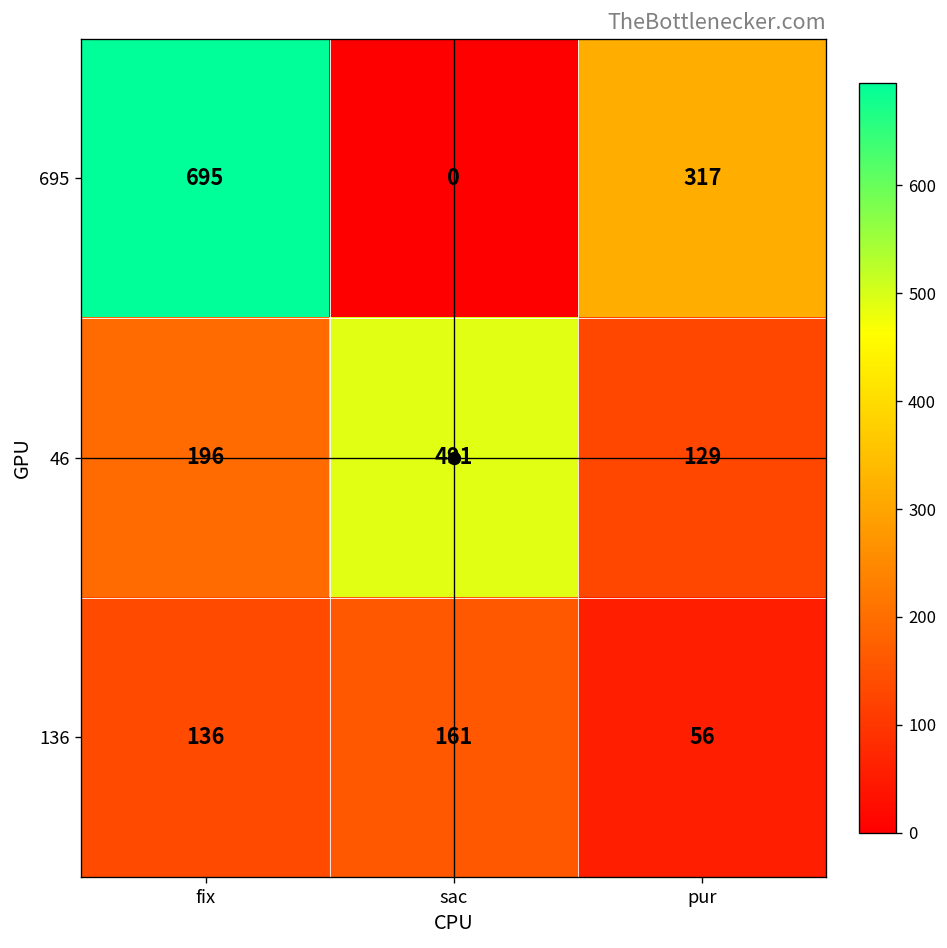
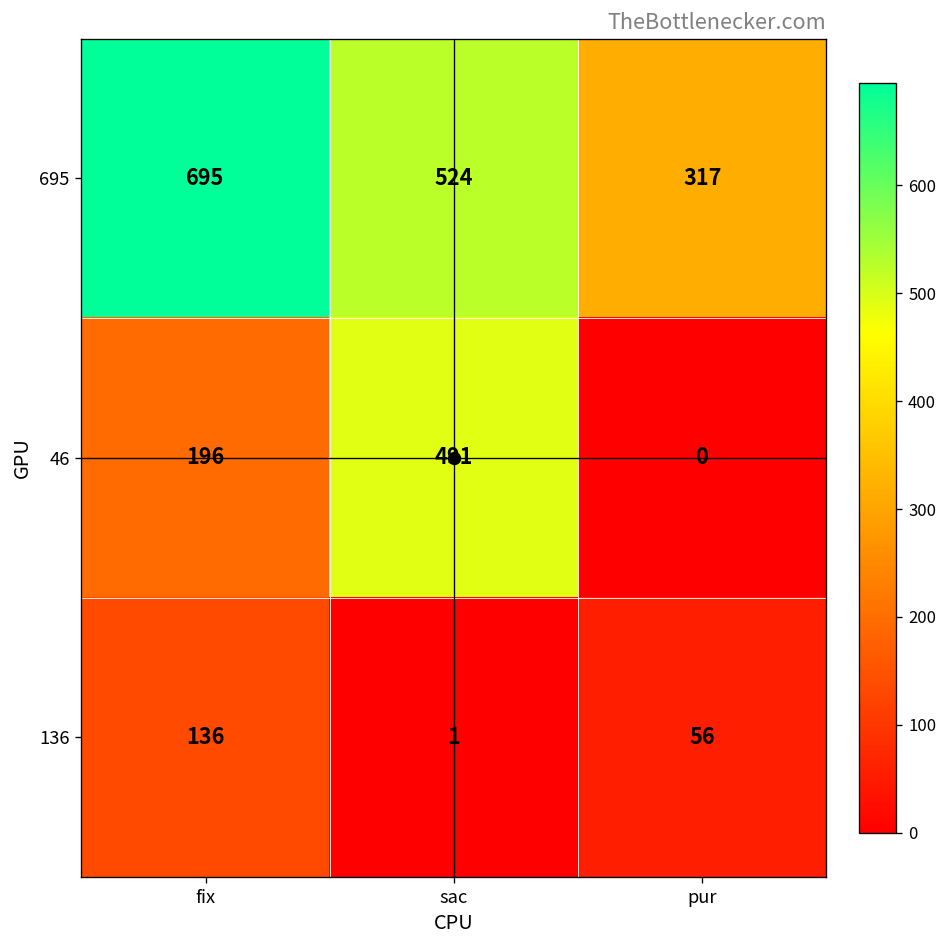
695, sac: 0 -> 524
46, pur: 129 -> 0
136, sac: 161 -> 1
